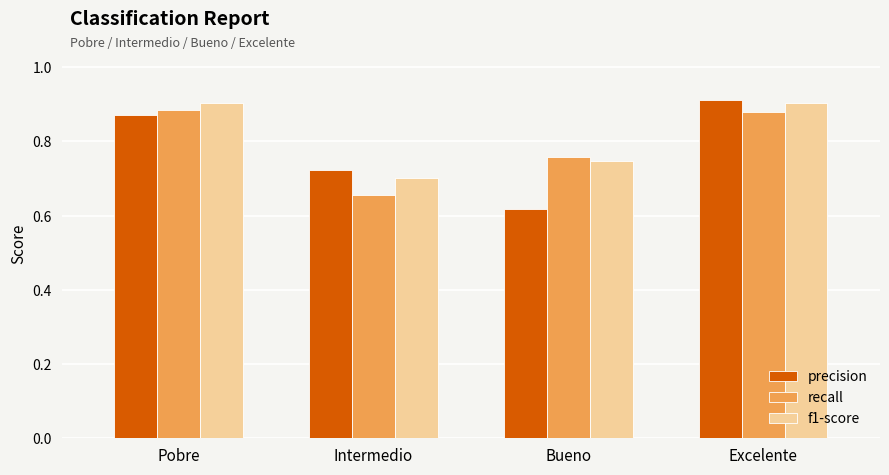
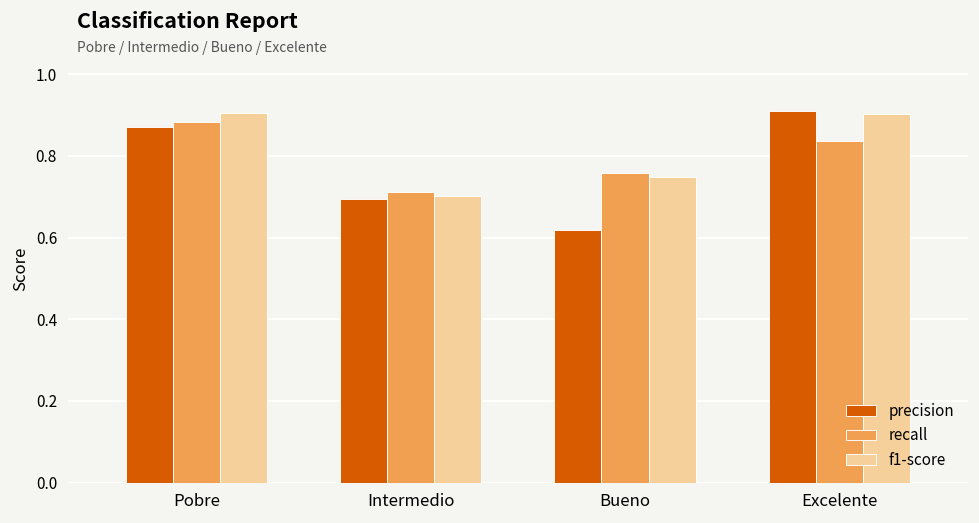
precision, Intermedio: 0.72 -> 0.69
recall, Intermedio: 0.66 -> 0.71
recall, Excelente: 0.88 -> 0.84
